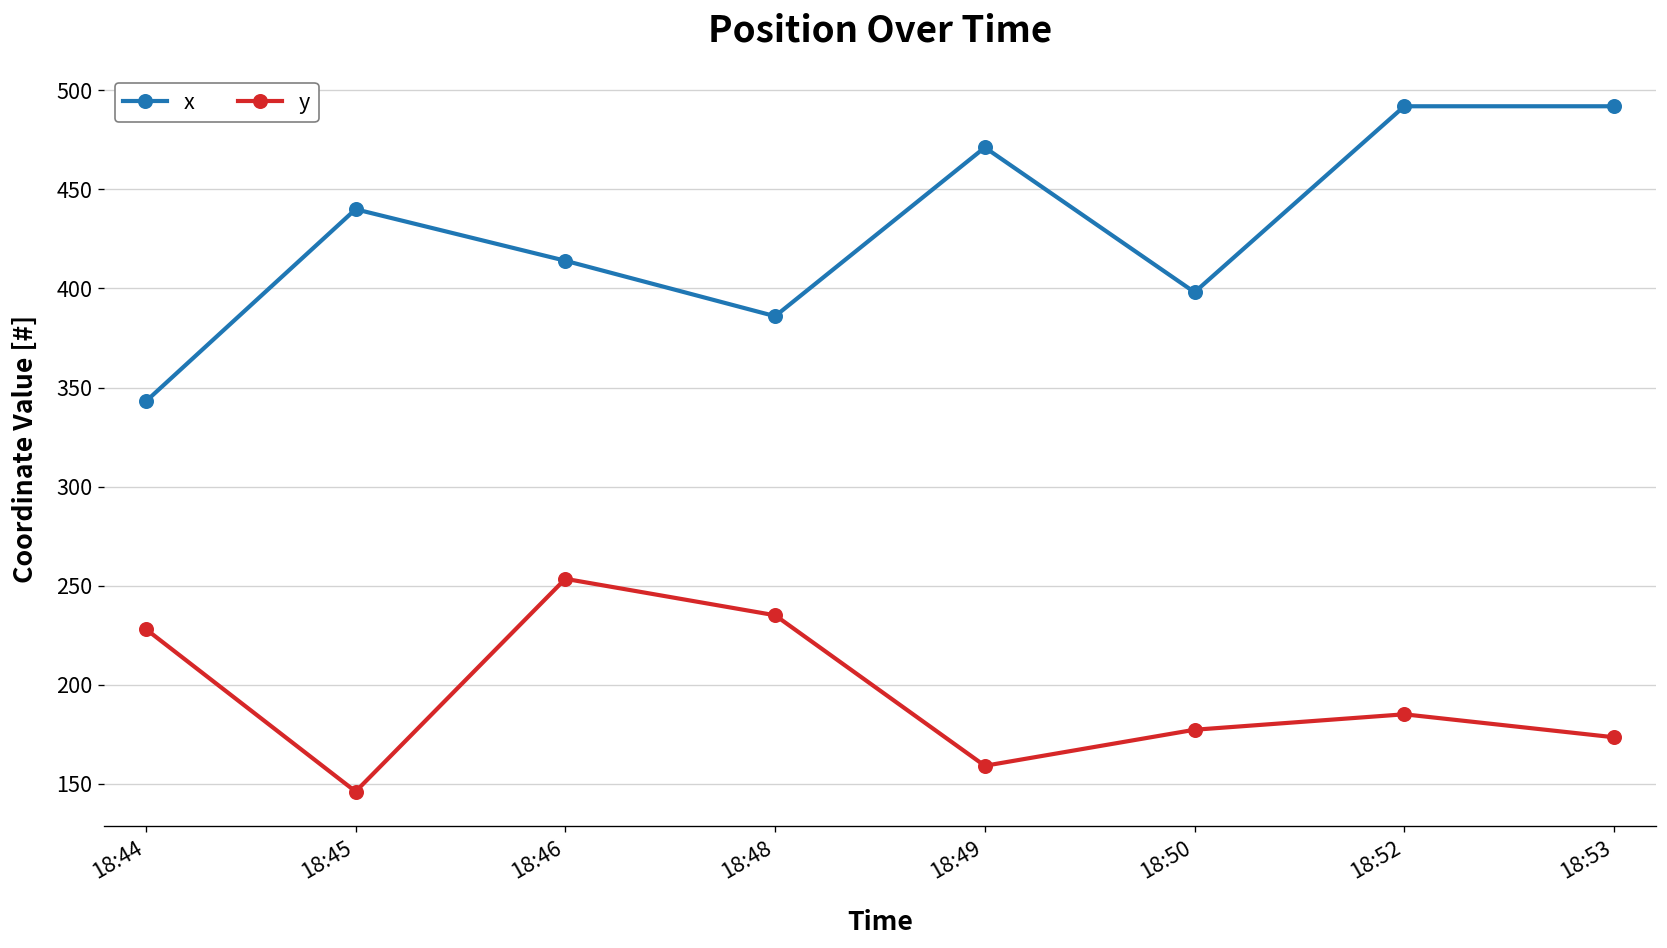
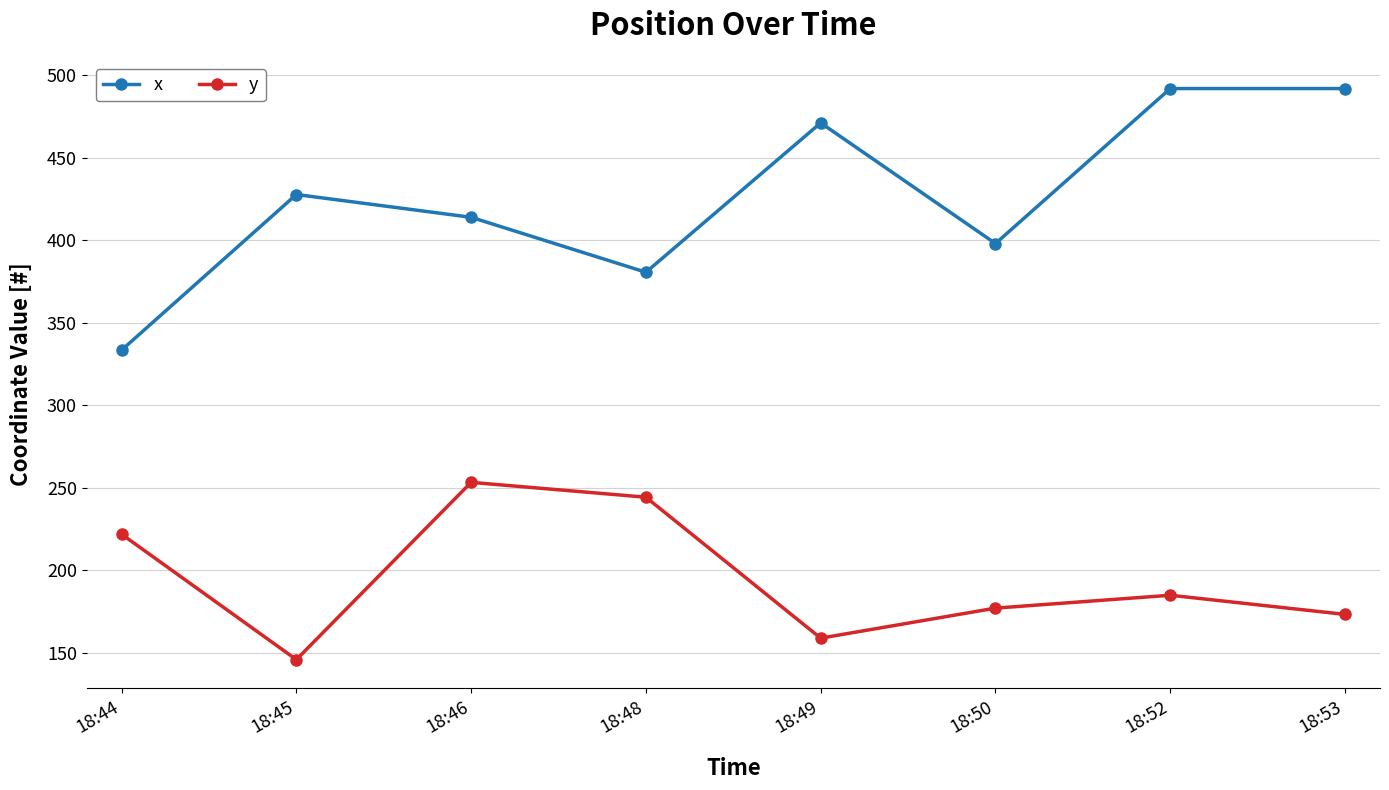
x, 18:44: 343 -> 334
y, 18:44: 228 -> 222
x, 18:45: 440 -> 428
x, 18:48: 386 -> 381
y, 18:48: 235 -> 244
